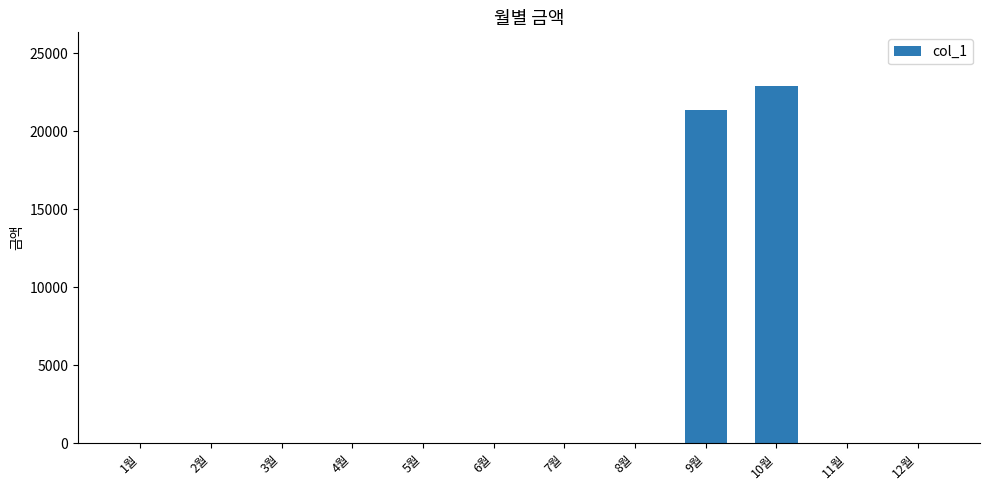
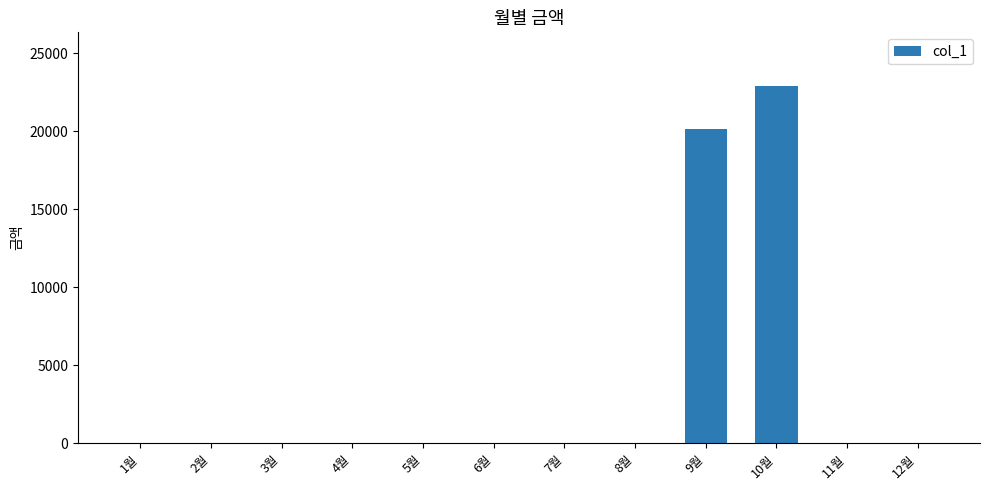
9월: 21400 -> 20100
